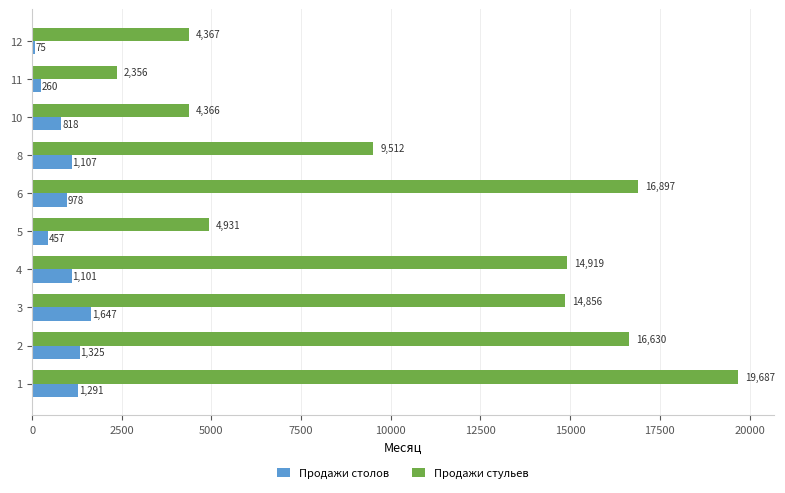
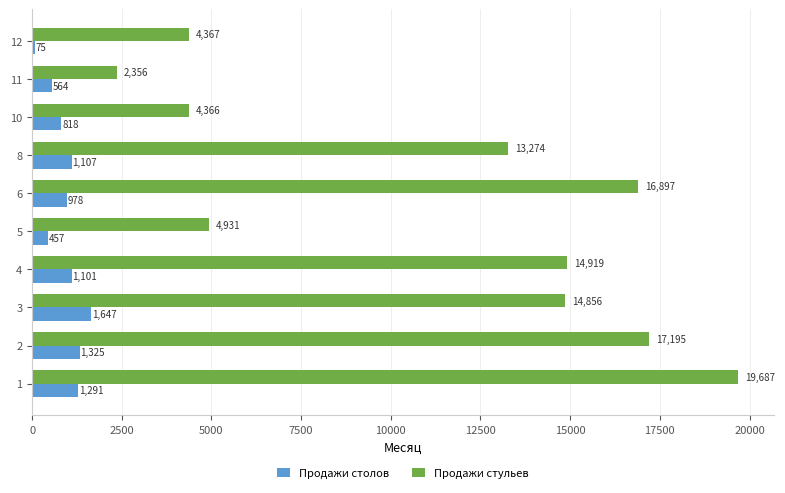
Продажи столов, 11: 260 -> 564
Продажи стульев, 8: 9,512 -> 13,274
Продажи стульев, 2: 16,630 -> 17,195
